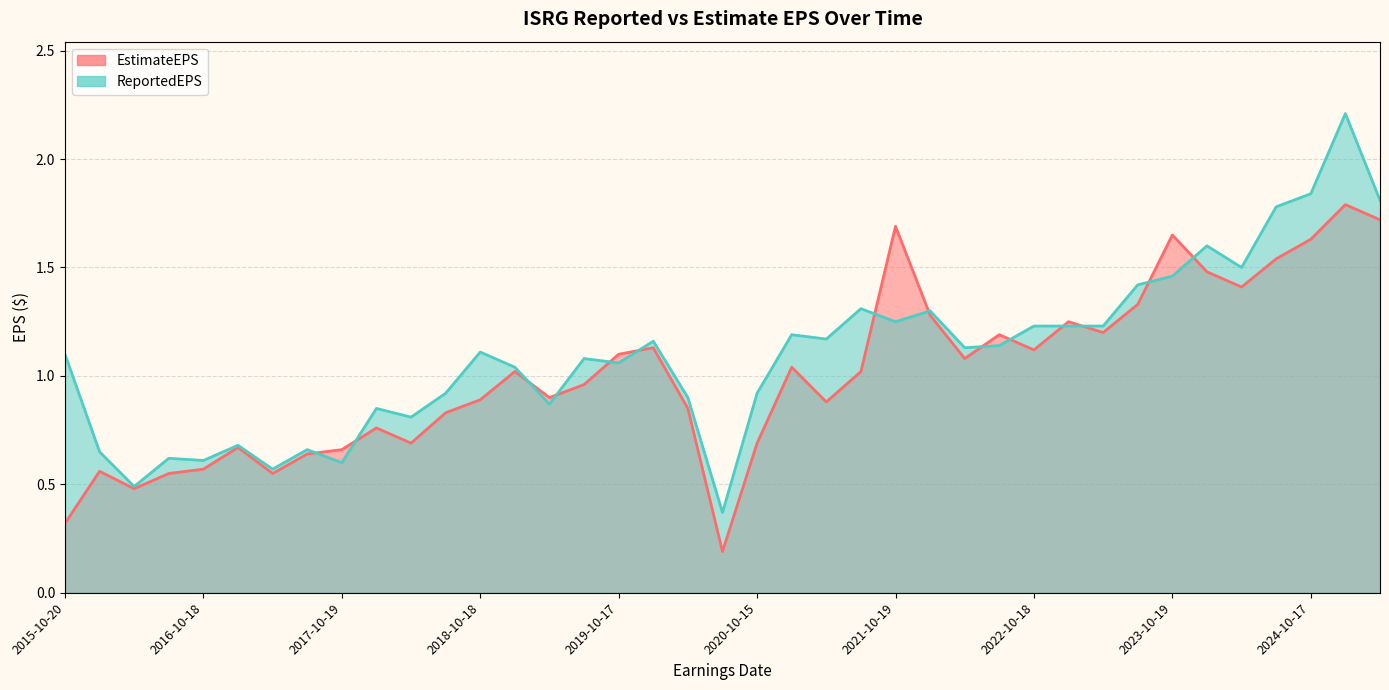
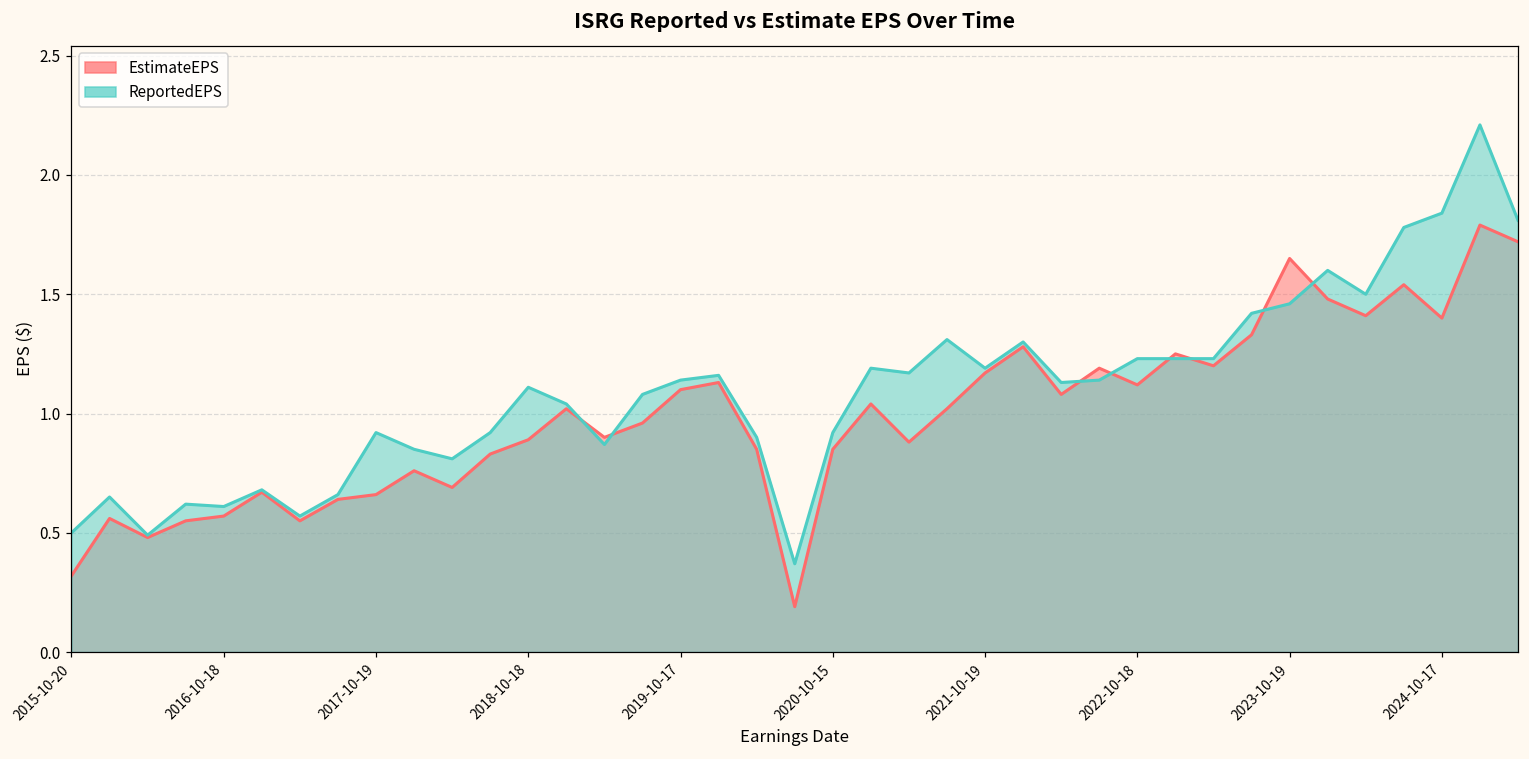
ReportedEPS, 2015-10-20: 1.1 -> 0.5
ReportedEPS, 2017-10-19: 0.60 -> 0.92
ReportedEPS, 2019-10-17: 1.06 -> 1.14
EstimateEPS, 2020-10-15: 0.69 -> 0.85
EstimateEPS, 2021-10-19: 1.69 -> 1.17
ReportedEPS, 2021-10-19: 1.25 -> 1.19
EstimateEPS, 2024-10-17: 1.63 -> 1.40
